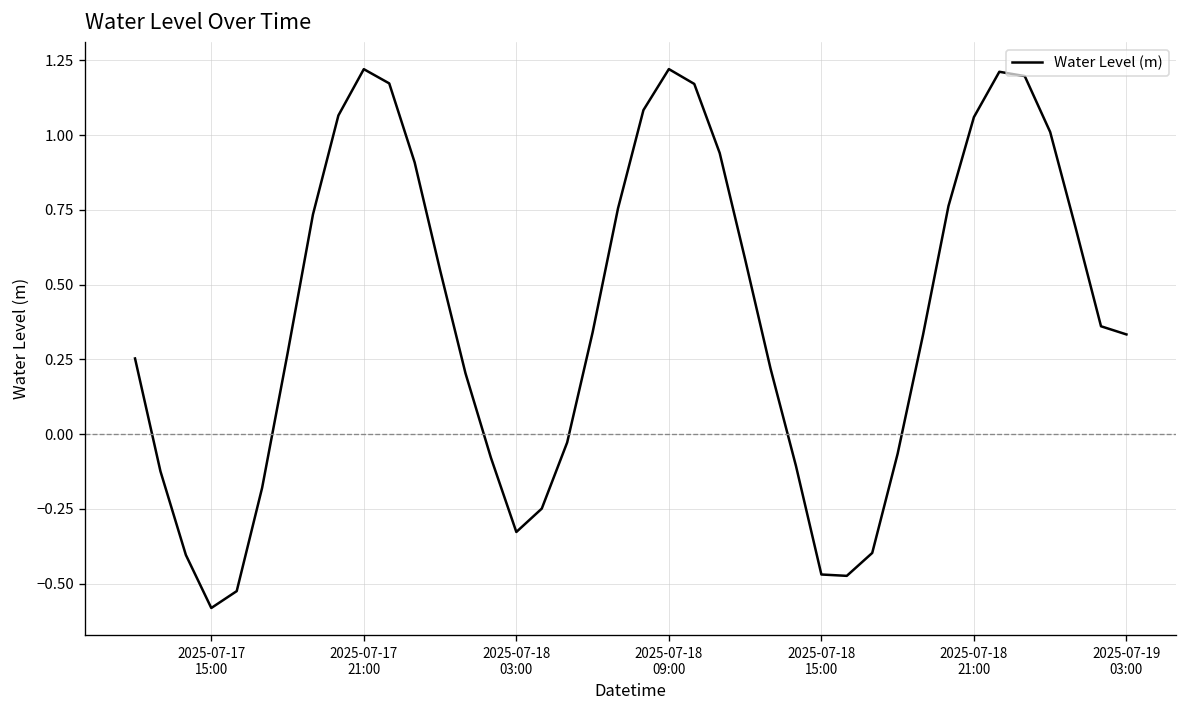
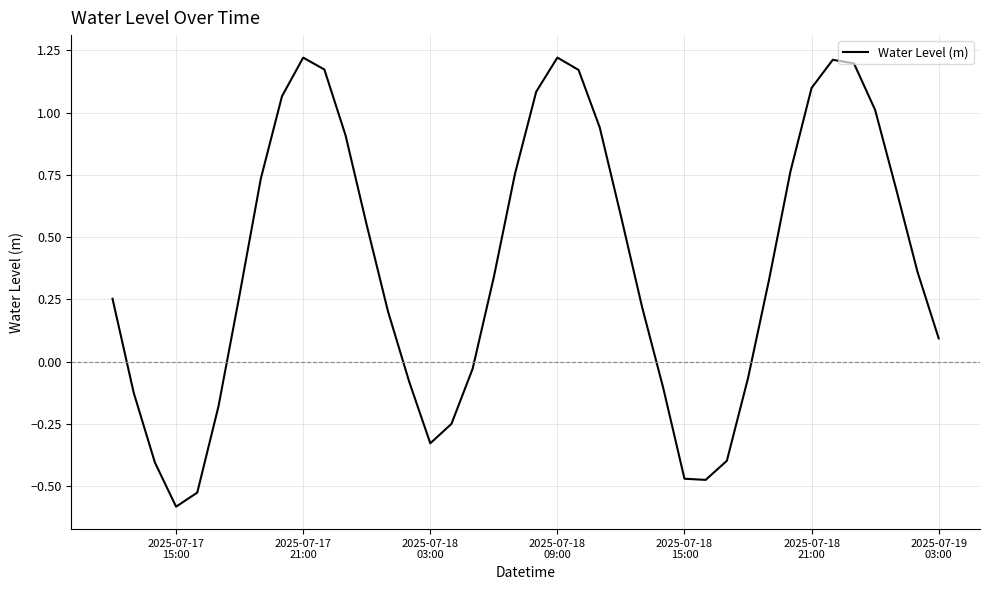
2025-07-18 21:00: 1.06 -> 1.10
2025-07-19 03:00: 0.33 -> 0.09
